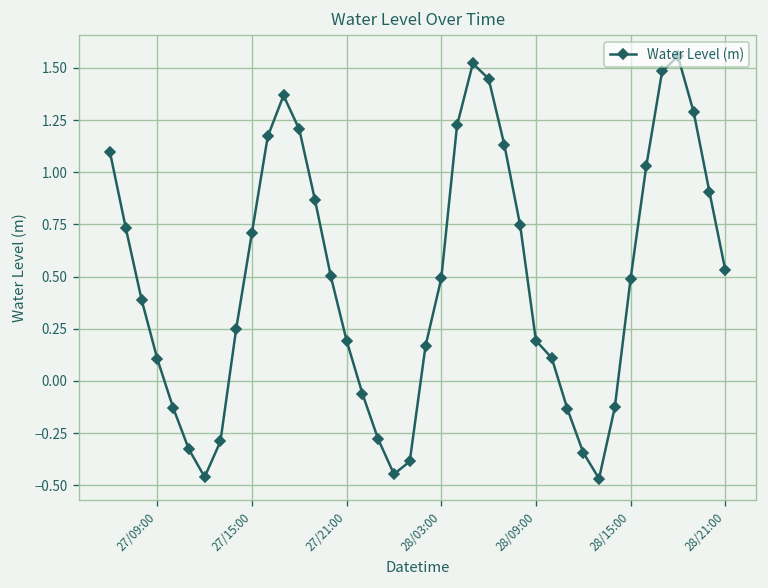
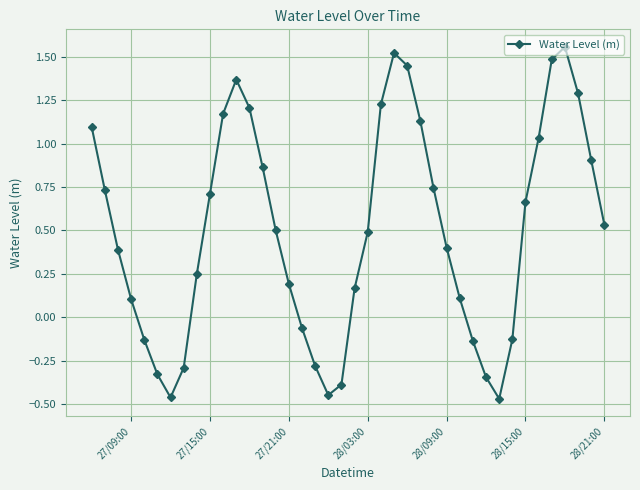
28/09:00: 0.19 -> 0.40
28/15:00: 0.49 -> 0.66
